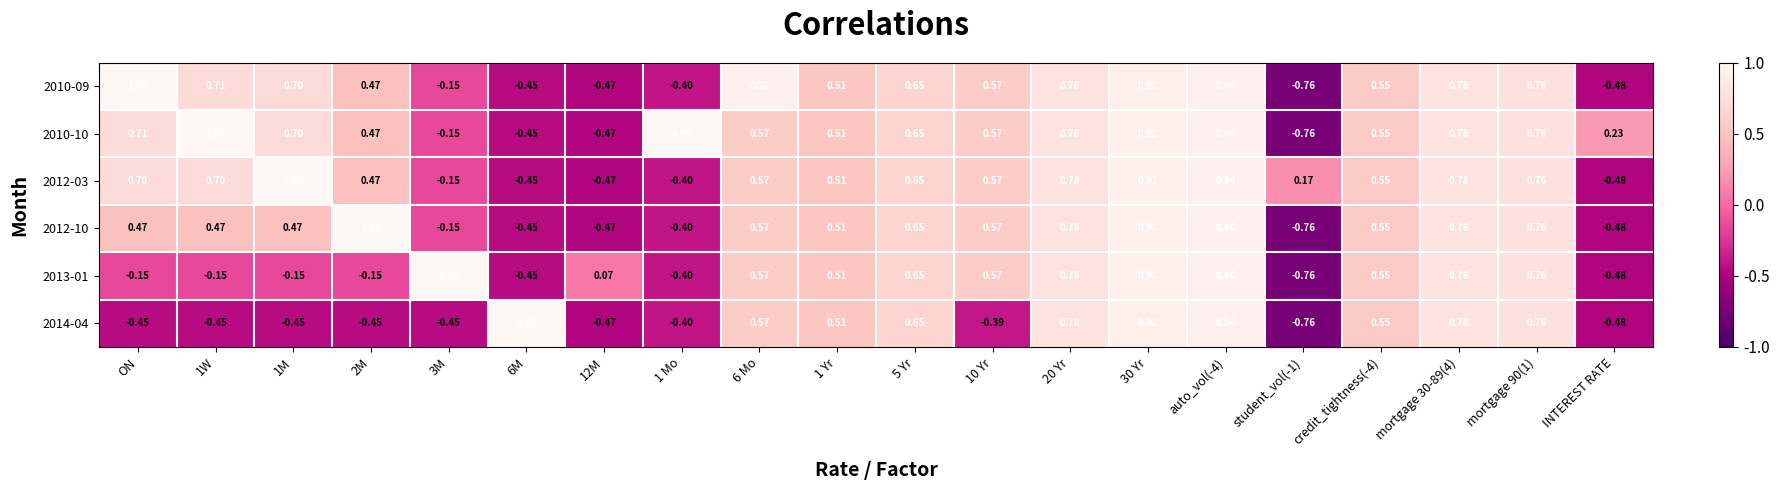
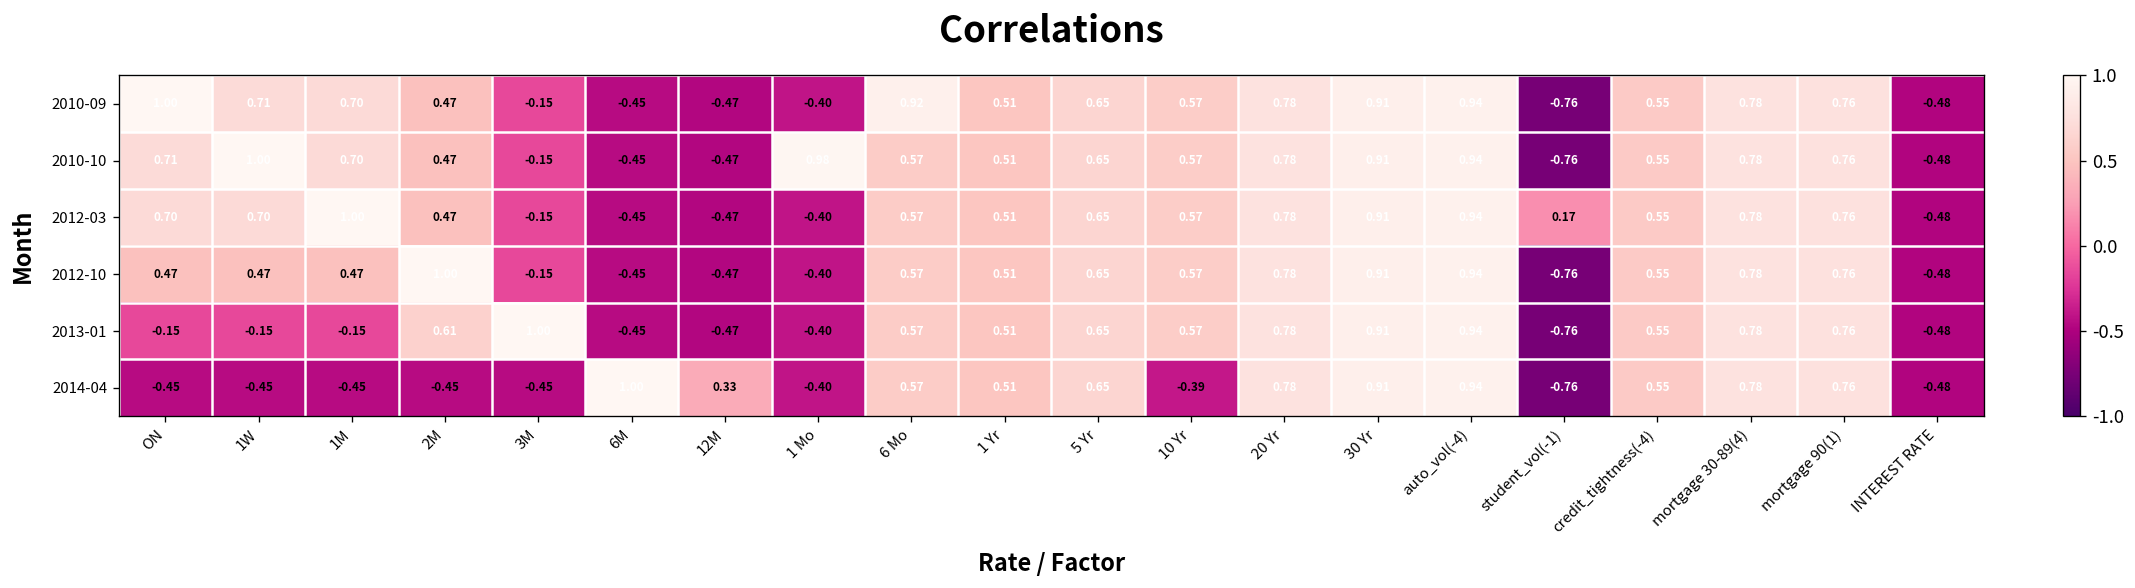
2010-10, INTEREST RATE: 0.23 -> -0.48
2013-01, 2M: -0.15 -> 0.61
2013-01, 12M: 0.07 -> -0.47
2014-04, 12M: -0.47 -> 0.33
